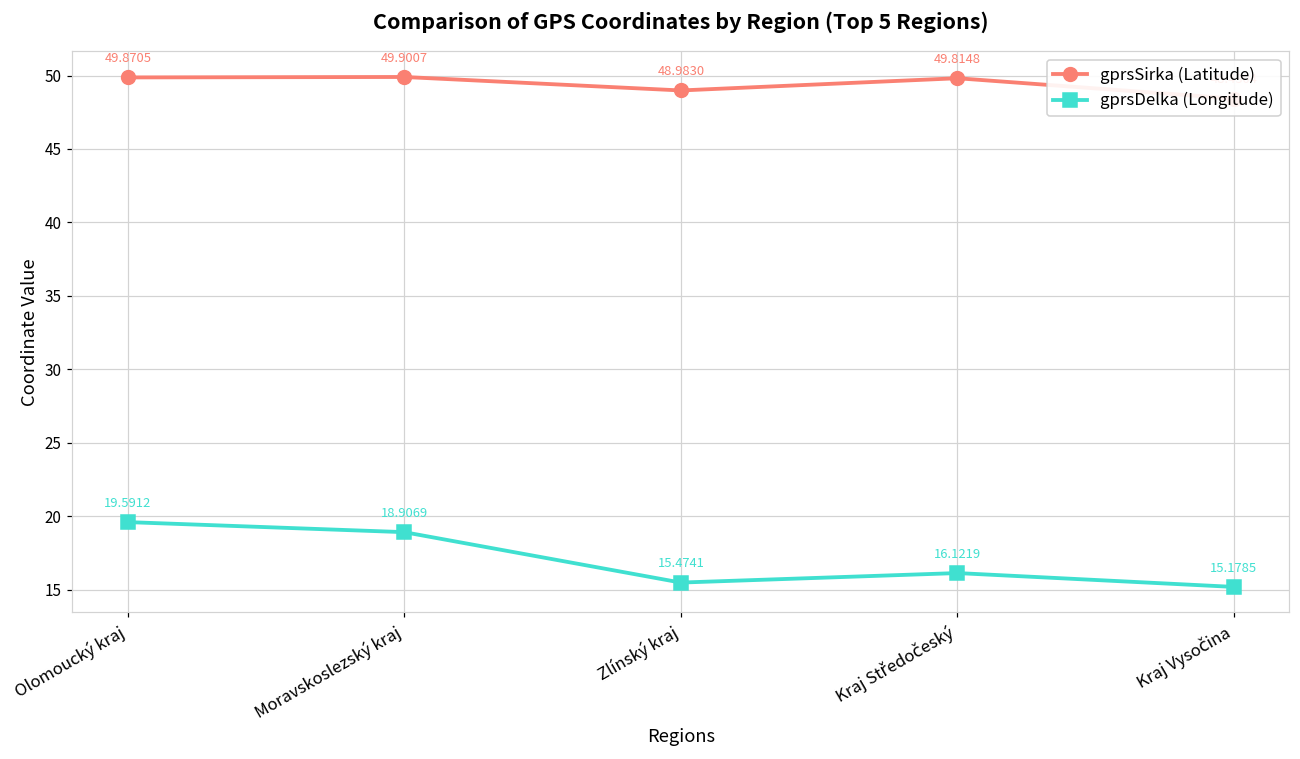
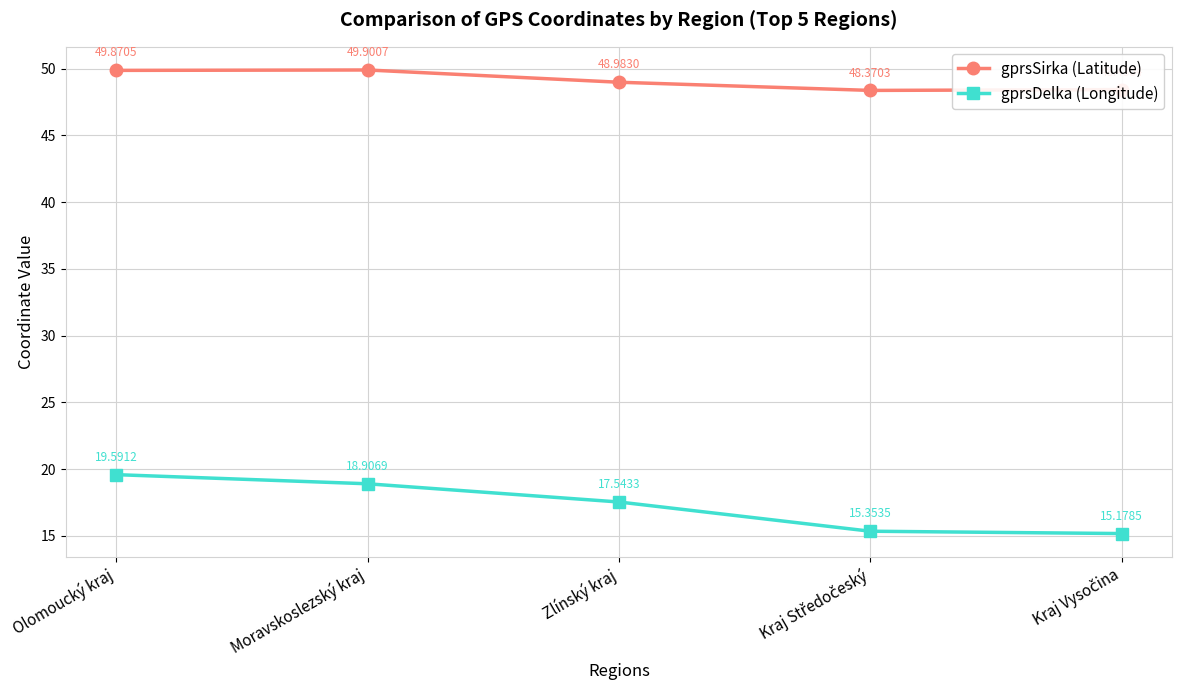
gprsDelka (Longitude), Zlínský kraj: 15.4741 -> 17.5433
gprsSirka (Latitude), Kraj Středočeský: 49.8148 -> 48.3703
gprsDelka (Longitude), Kraj Středočeský: 16.1219 -> 15.3535
